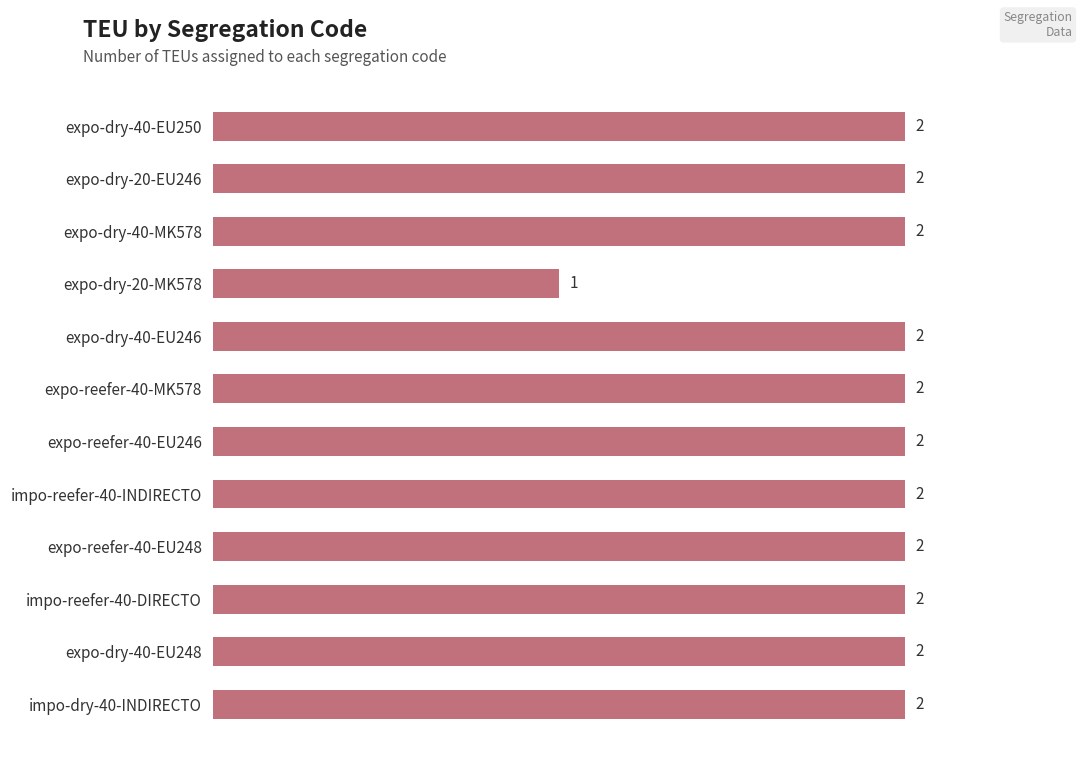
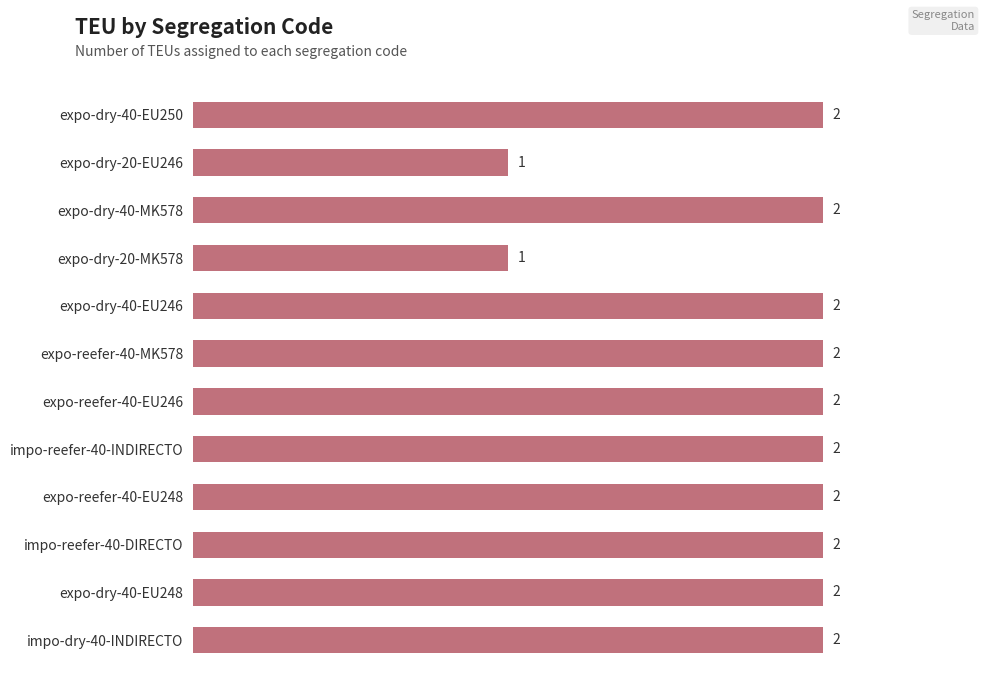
expo-dry-20-EU246: 2 -> 1
